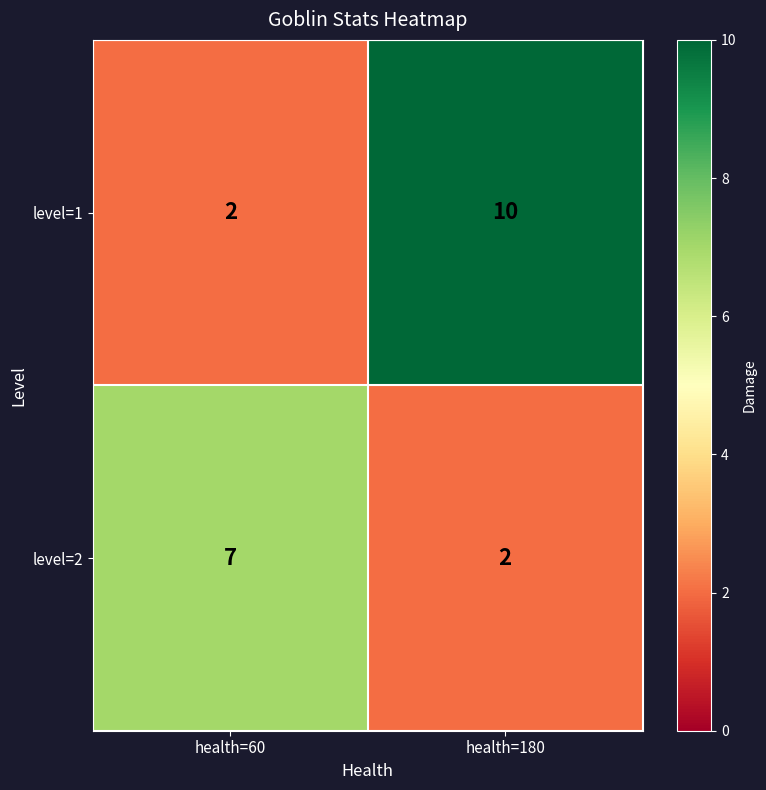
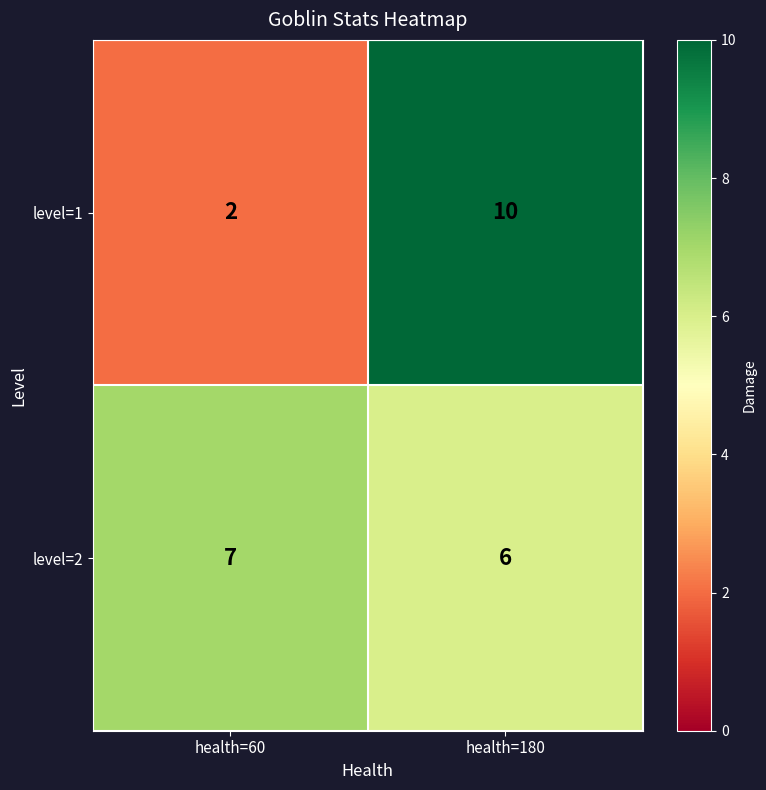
level=2, health=180: 2 -> 6
